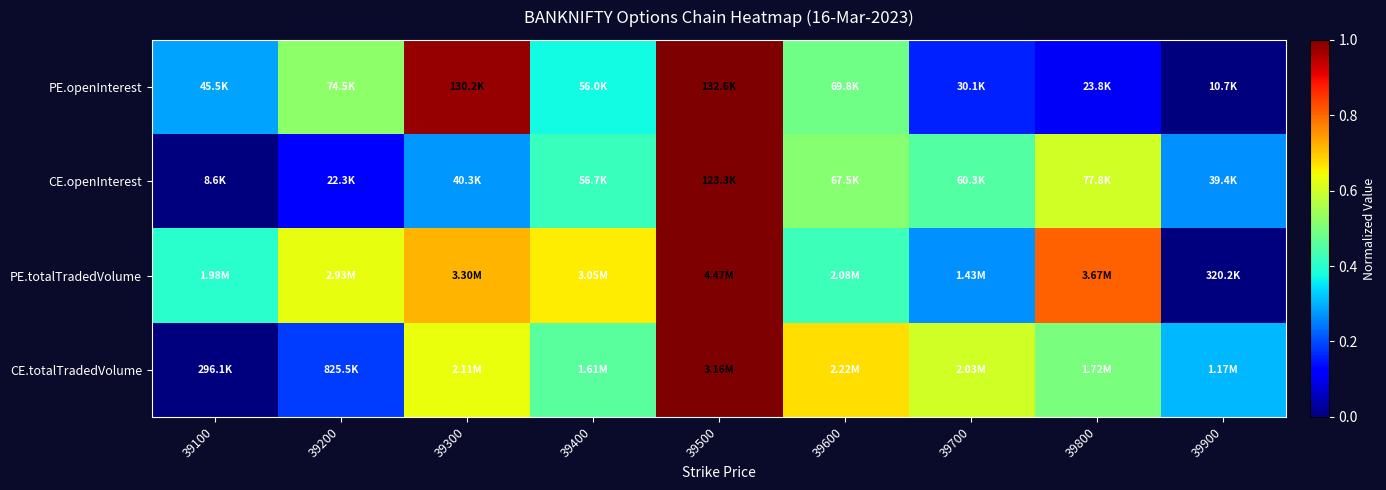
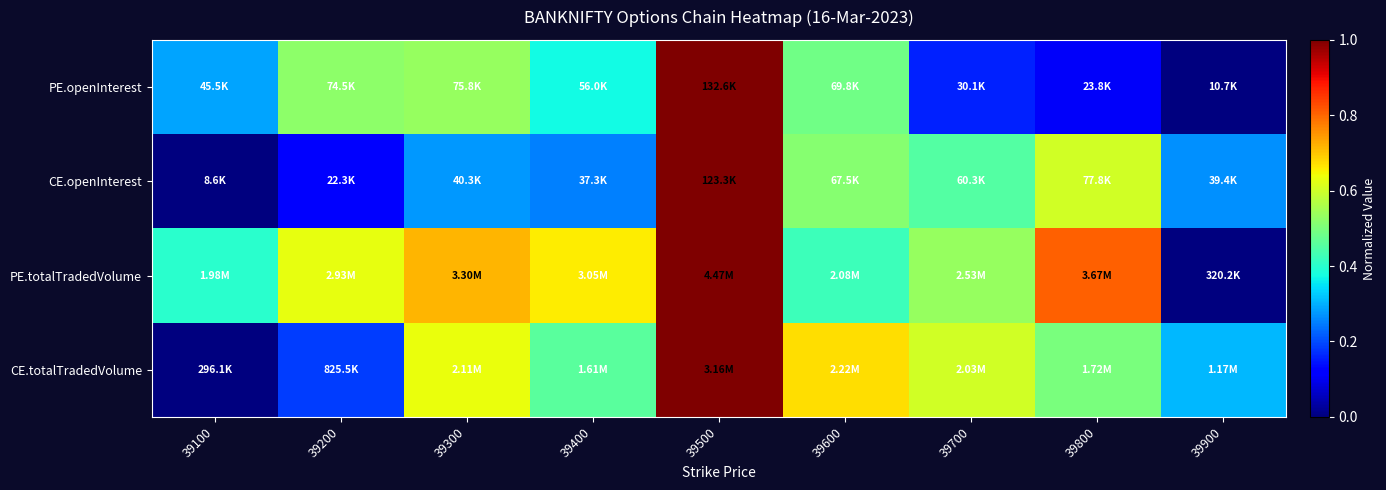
PE.openInterest, 39300: 130.2K -> 75.8K
CE.openInterest, 39400: 56.7K -> 37.3K
PE.totalTradedVolume, 39700: 1.43M -> 2.53M
